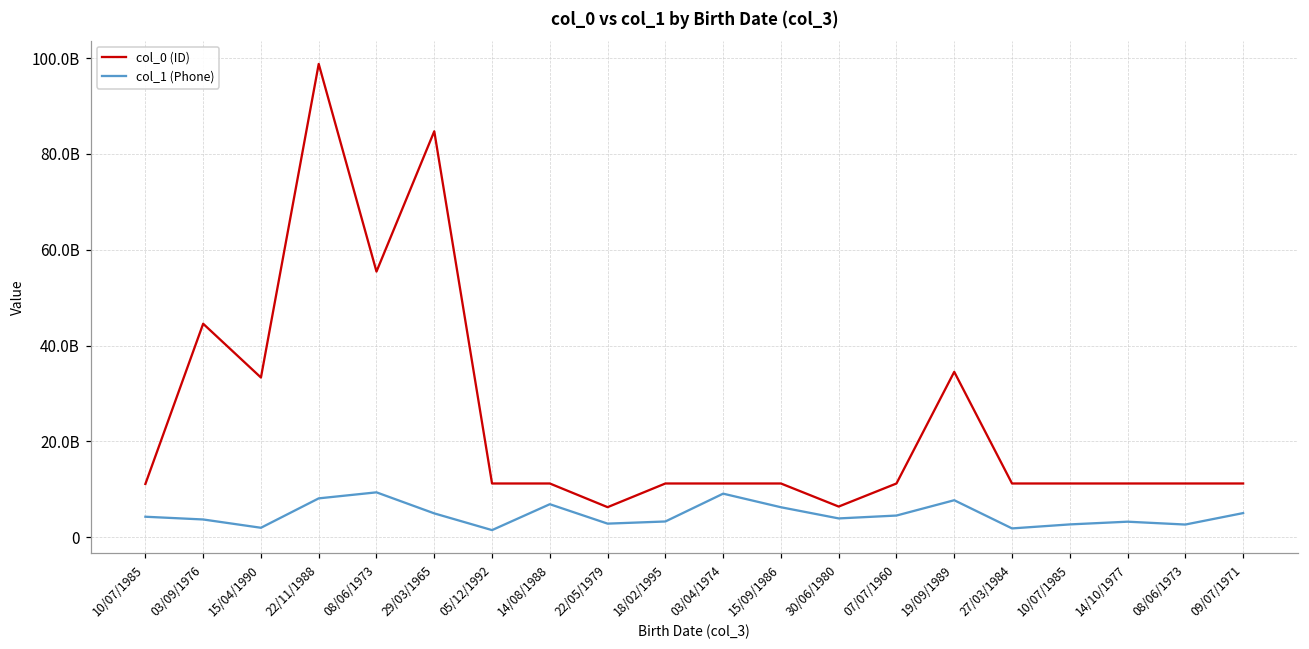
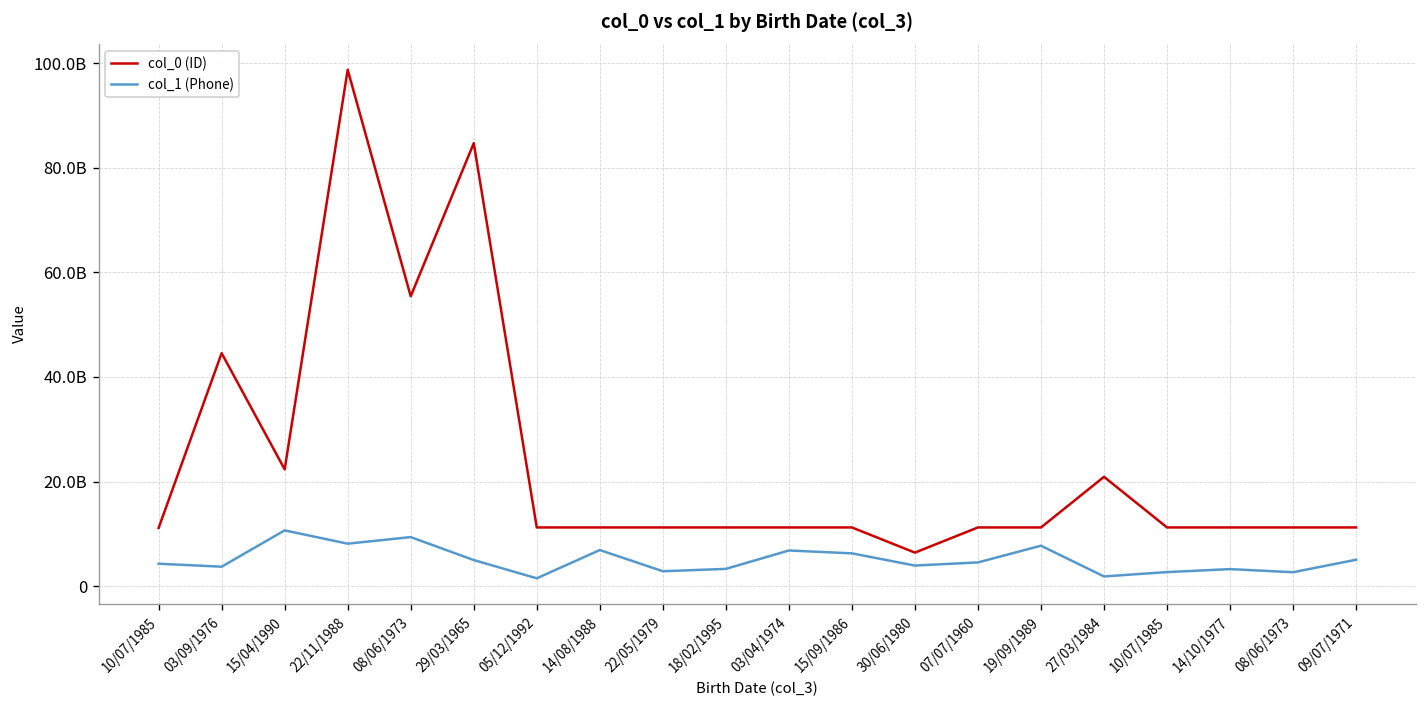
col_0 (ID), 15/04/1990: 33000000000 -> 22000000000
col_1 (Phone), 15/04/1990: 2000000000 -> 11000000000
col_0 (ID), 22/05/1979: 6000000000 -> 11000000000
col_1 (Phone), 03/04/1974: 9000000000 -> 7000000000
col_0 (ID), 19/09/1989: 35000000000 -> 11000000000
col_0 (ID), 27/03/1984: 11000000000 -> 21000000000
